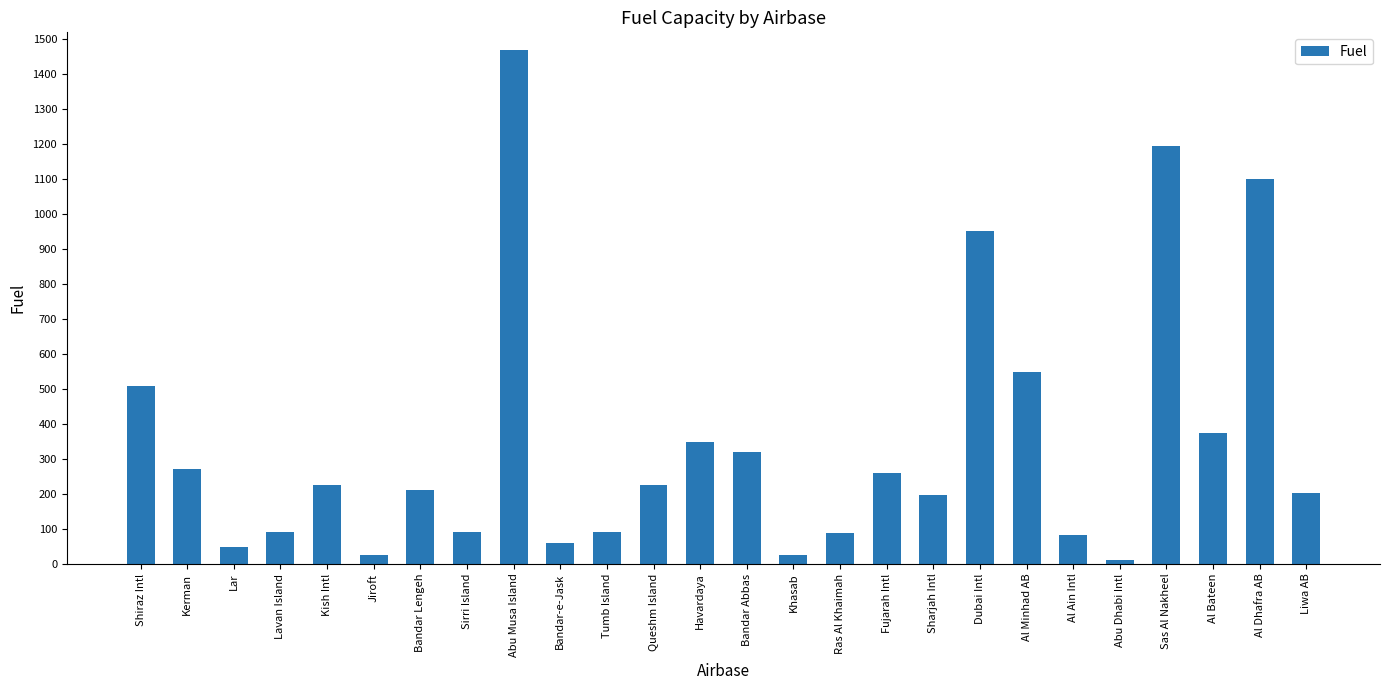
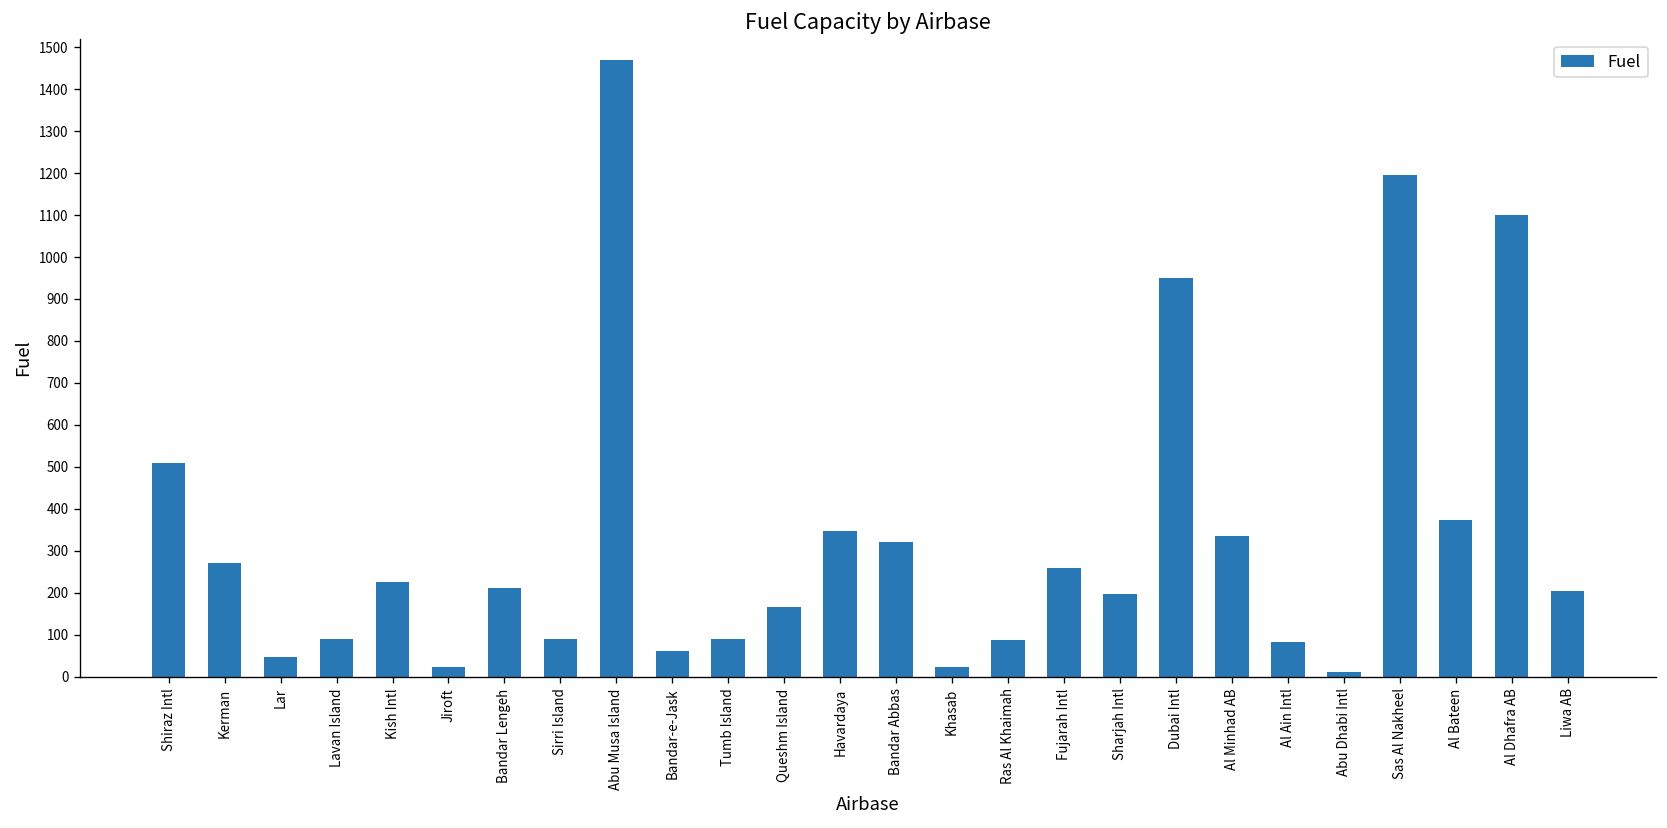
Queshm Island: 230 -> 170
Al Minhad AB: 550 -> 340
